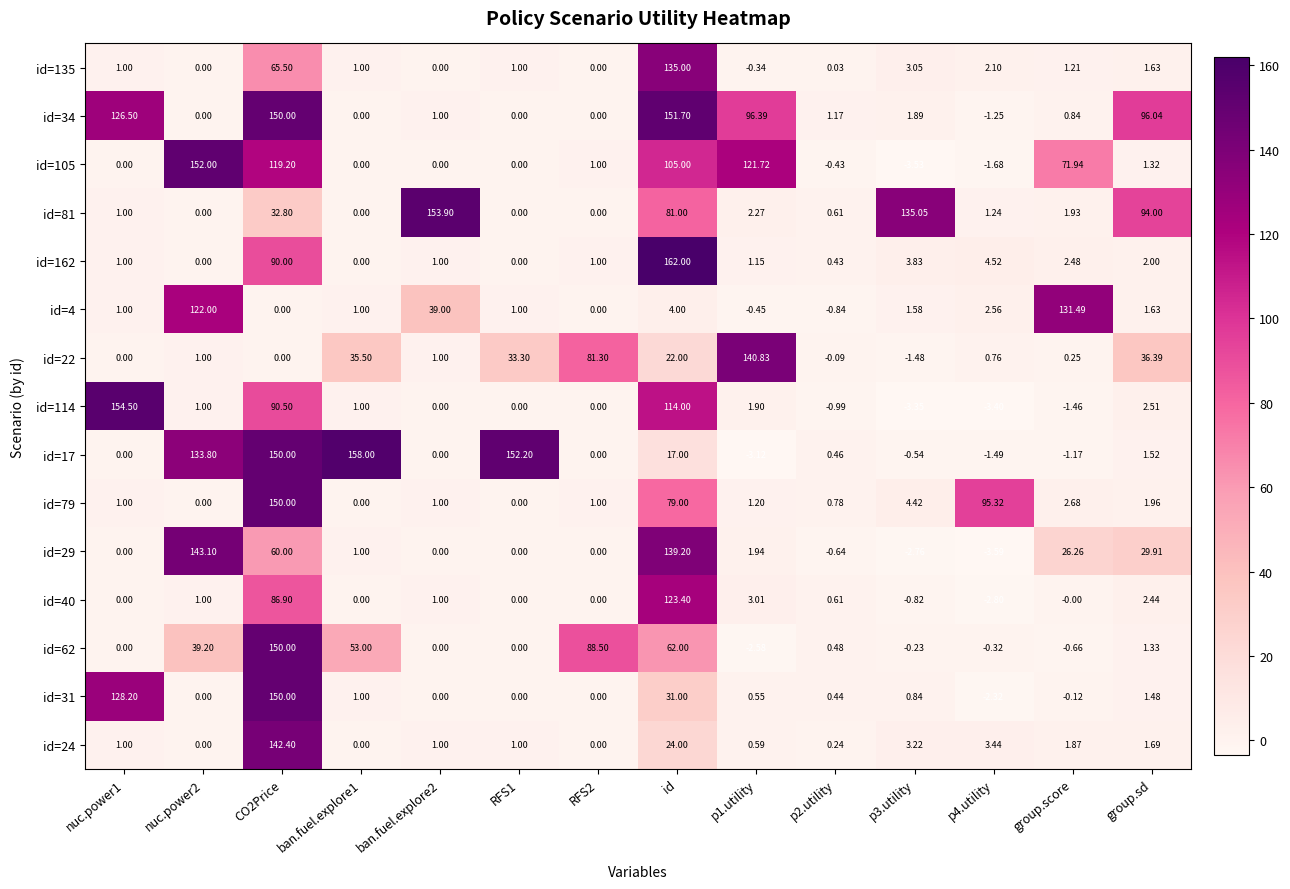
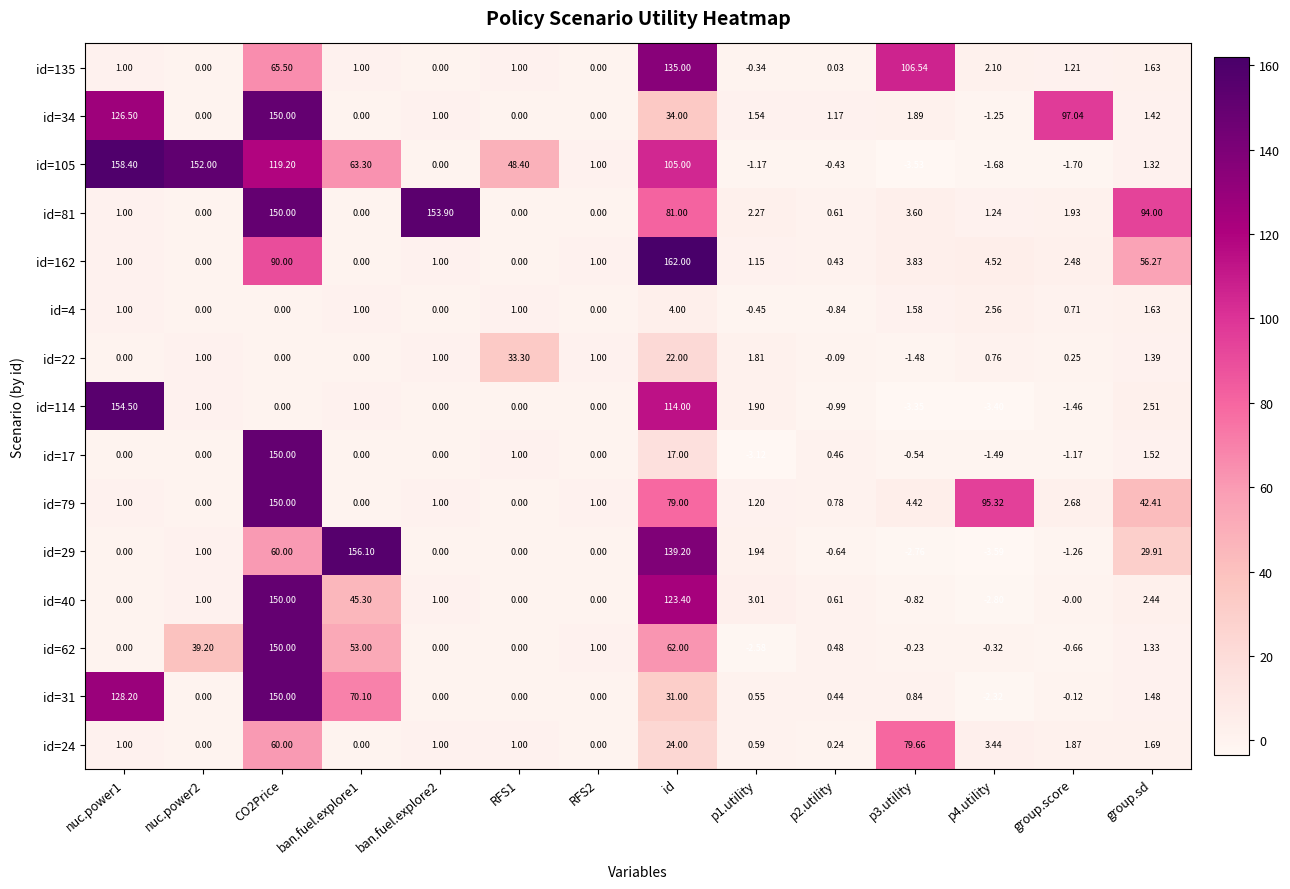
id=135, p3.utility: 3.05 -> 106.54
id=34, id: 151.70 -> 34.00
id=34, p1.utility: 96.39 -> 1.54
id=34, group.score: 0.84 -> 97.04
id=34, group.sd: 96.04 -> 1.42
id=105, nuc.power1: 0.00 -> 158.40
id=105, ban.fuel.explore1: 0.00 -> 63.30
id=105, RFS1: 0.00 -> 48.40
id=105, p1.utility: 121.72 -> -1.17
id=105, group.score: 71.94 -> -1.70
id=81, CO2Price: 32.80 -> 150.00
id=81, p3.utility: 135.05 -> 3.60
id=162, group.sd: 2.00 -> 56.27
id=4, nuc.power2: 122.00 -> 0.00
id=4, ban.fuel.explore2: 39.00 -> 0.00
id=4, group.score: 131.49 -> 0.71
id=22, ban.fuel.explore1: 35.50 -> 0.00
id=22, RFS2: 81.30 -> 1.00
id=22, p1.utility: 140.83 -> 1.81
id=22, group.sd: 36.39 -> 1.39
id=114, CO2Price: 90.50 -> 0.00
id=17, nuc.power2: 133.80 -> 0.00
id=17, ban.fuel.explore1: 158.00 -> 0.00
id=17, RFS1: 152.20 -> 1.00
id=79, group.sd: 1.96 -> 42.41
id=29, nuc.power2: 143.10 -> 1.00
id=29, ban.fuel.explore1: 1.00 -> 156.10
id=29, group.score: 26.26 -> -1.26
id=40, CO2Price: 86.90 -> 150.00
id=40, ban.fuel.explore1: 0.00 -> 45.30
id=62, RFS2: 88.50 -> 1.00
id=31, ban.fuel.explore1: 1.00 -> 70.10
id=24, CO2Price: 142.40 -> 60.00
id=24, p3.utility: 3.22 -> 79.66
